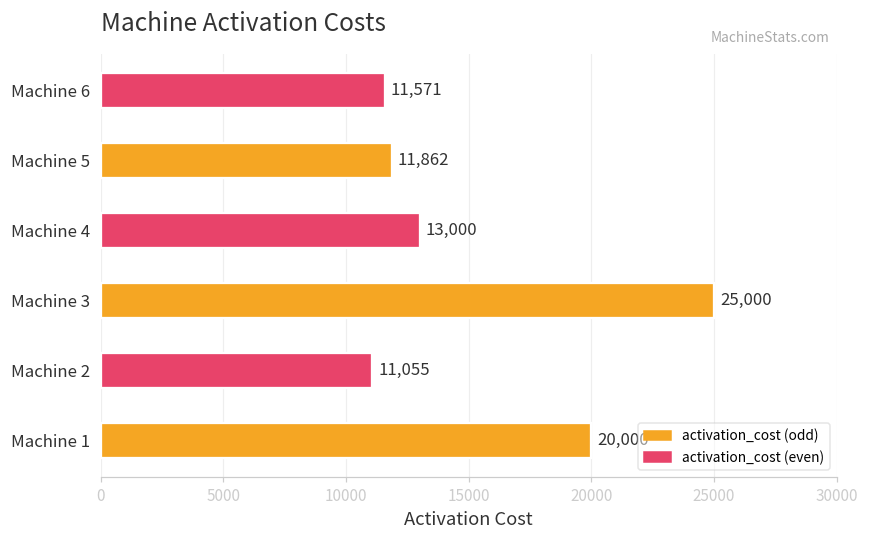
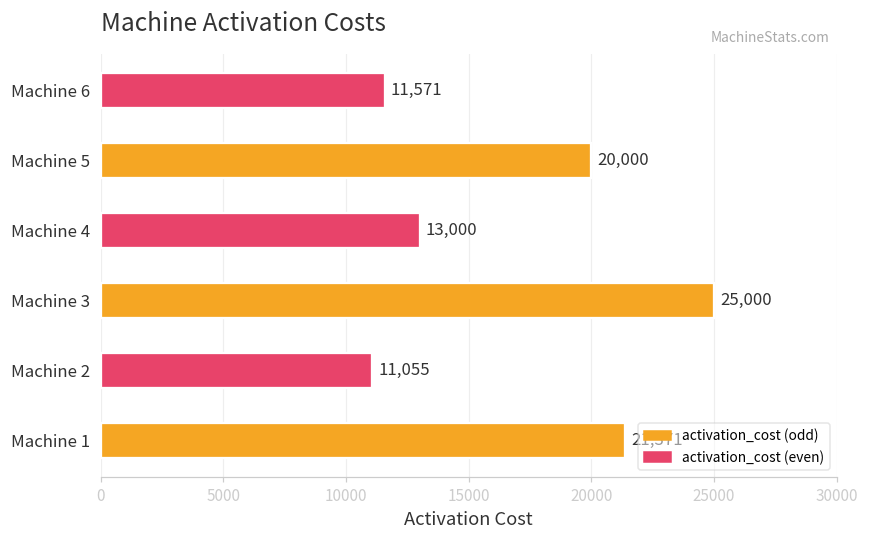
Machine 5: 11,862 -> 20,000
Machine 1: 20000 -> 21400
